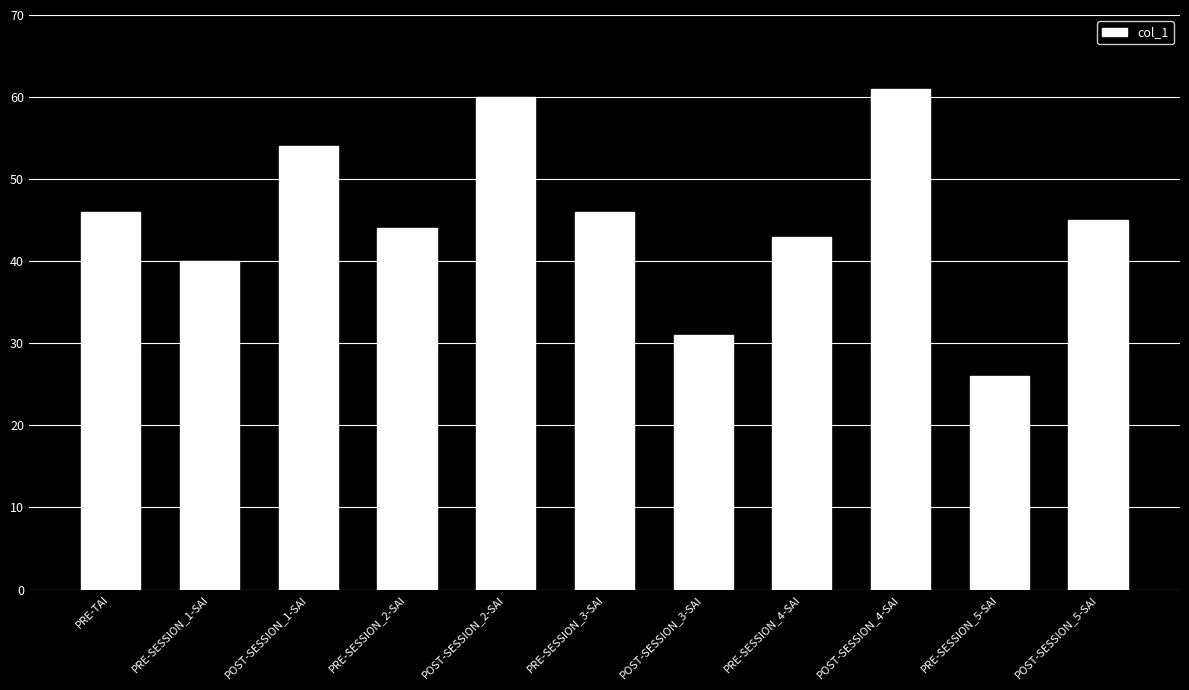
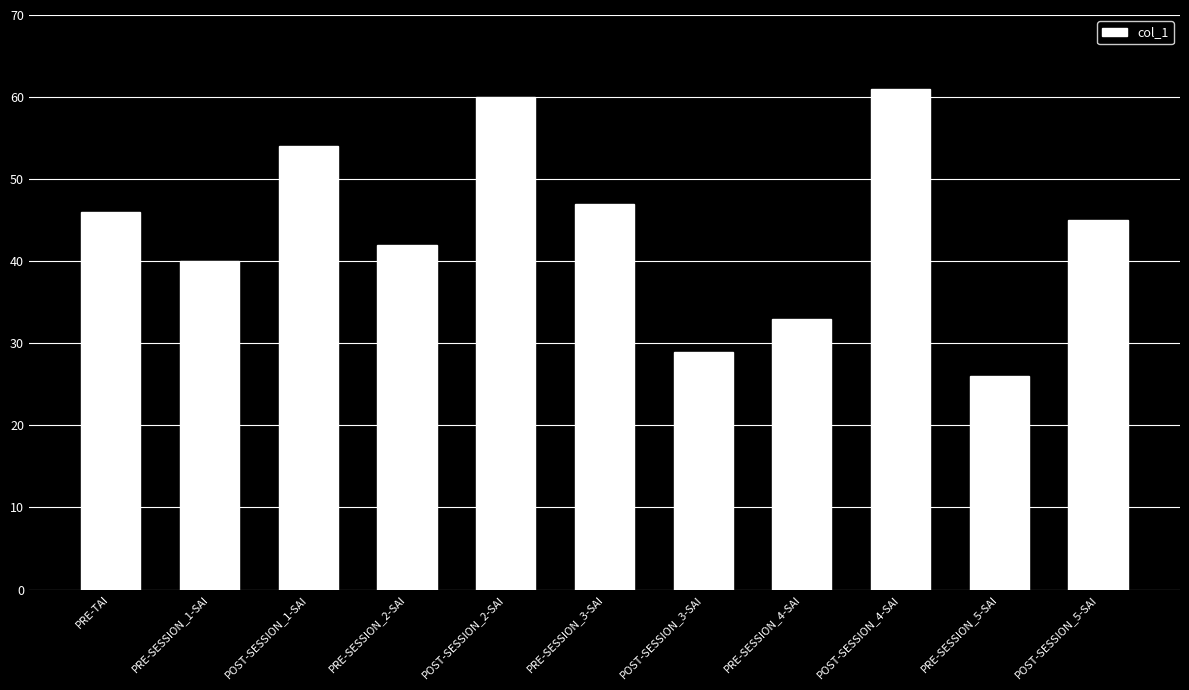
PRE-SESSION_2-SAI: 44 -> 42
PRE-SESSION_3-SAI: 46 -> 47
POST-SESSION_3-SAI: 31 -> 29
PRE-SESSION_4-SAI: 43 -> 33
